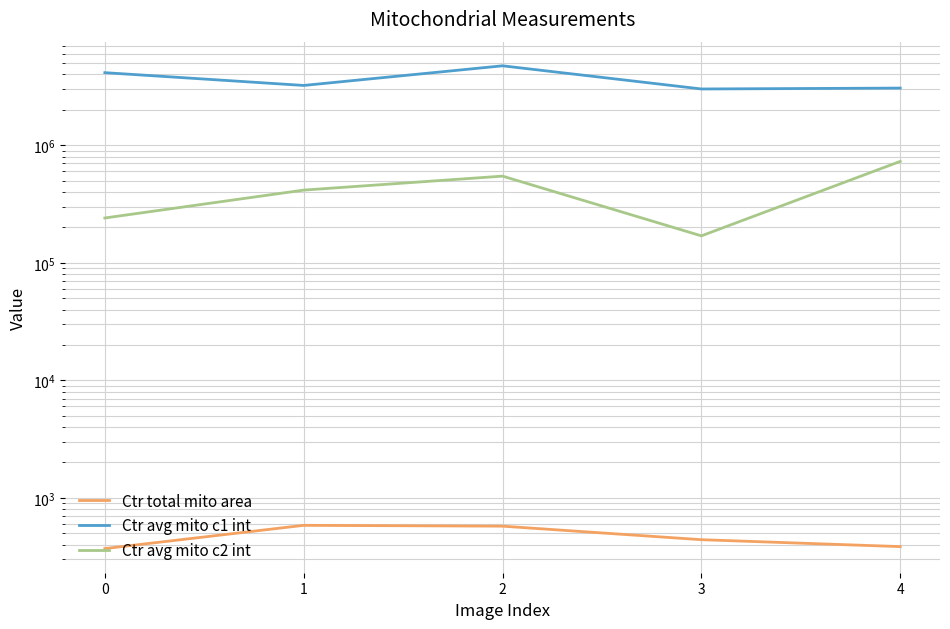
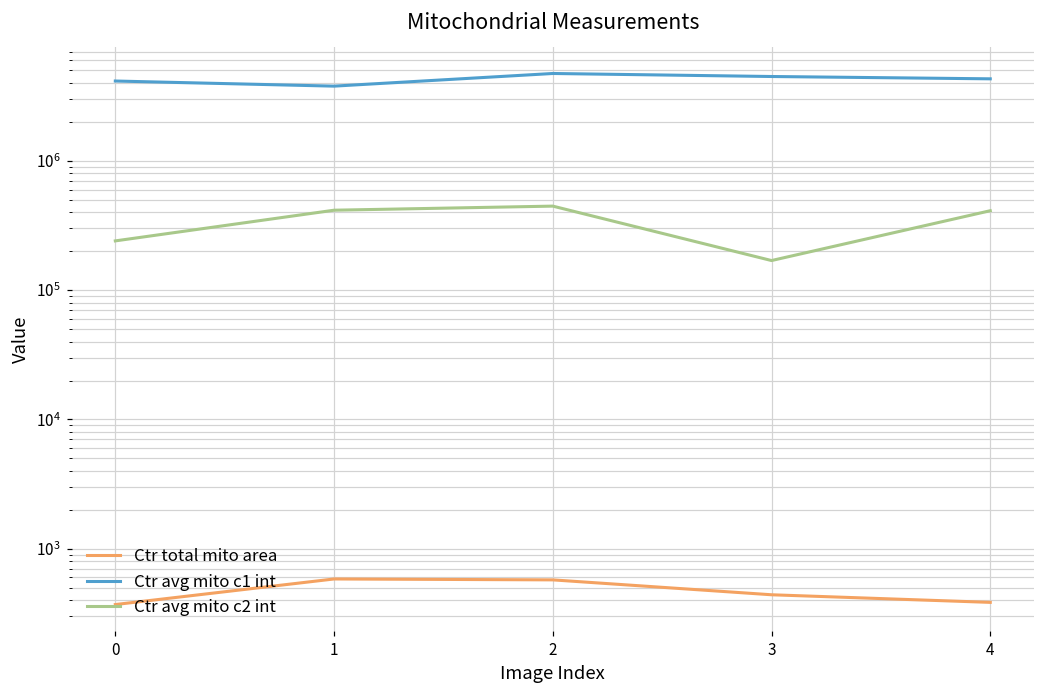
Ctr avg mito c1 int, 1: 3200000 -> 3800000
Ctr avg mito c2 int, 2: 500000 -> 450000
Ctr avg mito c1 int, 3: 3000000 -> 4500000
Ctr avg mito c1 int, 4: 3100000 -> 4300000
Ctr avg mito c2 int, 4: 700000 -> 410000
